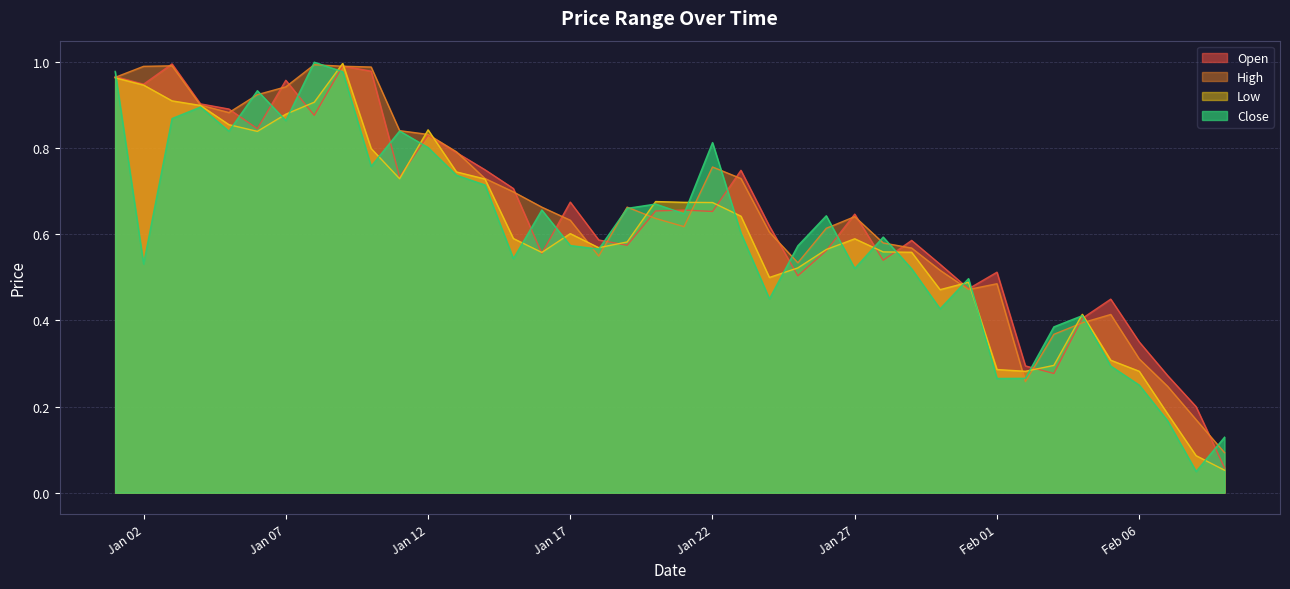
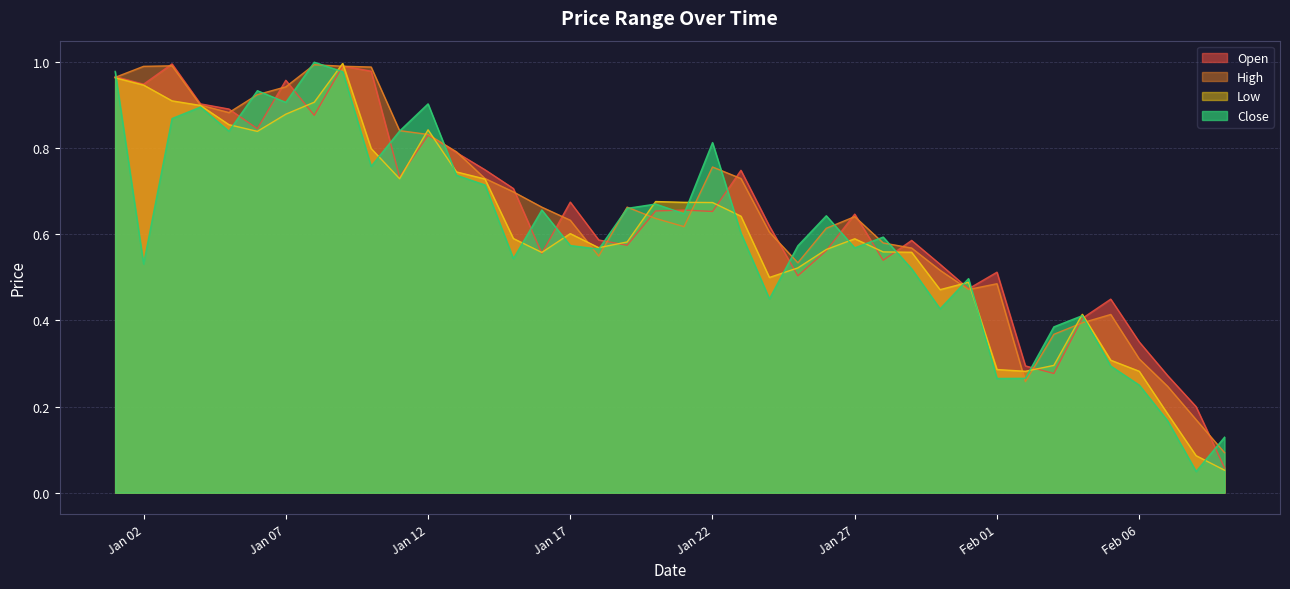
Close, Jan 07: 0.86 -> 0.91
Close, Jan 12: 0.80 -> 0.90
Close, Jan 27: 0.52 -> 0.57
